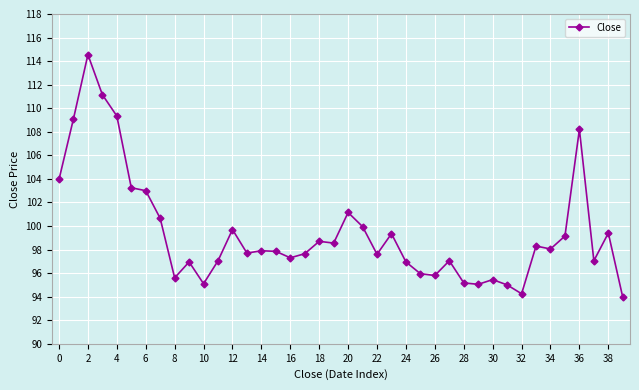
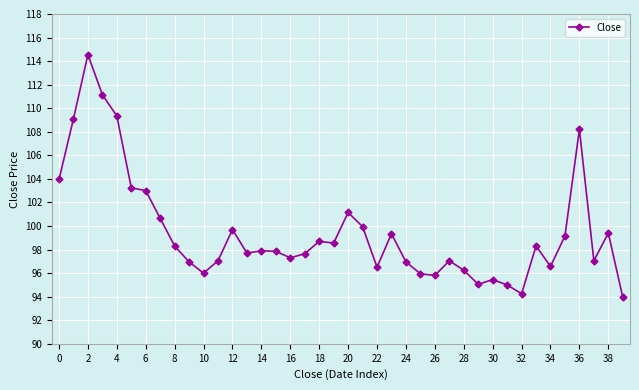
8: 95.6 -> 98.3
10: 95.1 -> 96.0
22: 97.6 -> 96.5
28: 95.2 -> 96.3
34: 98.1 -> 96.6
